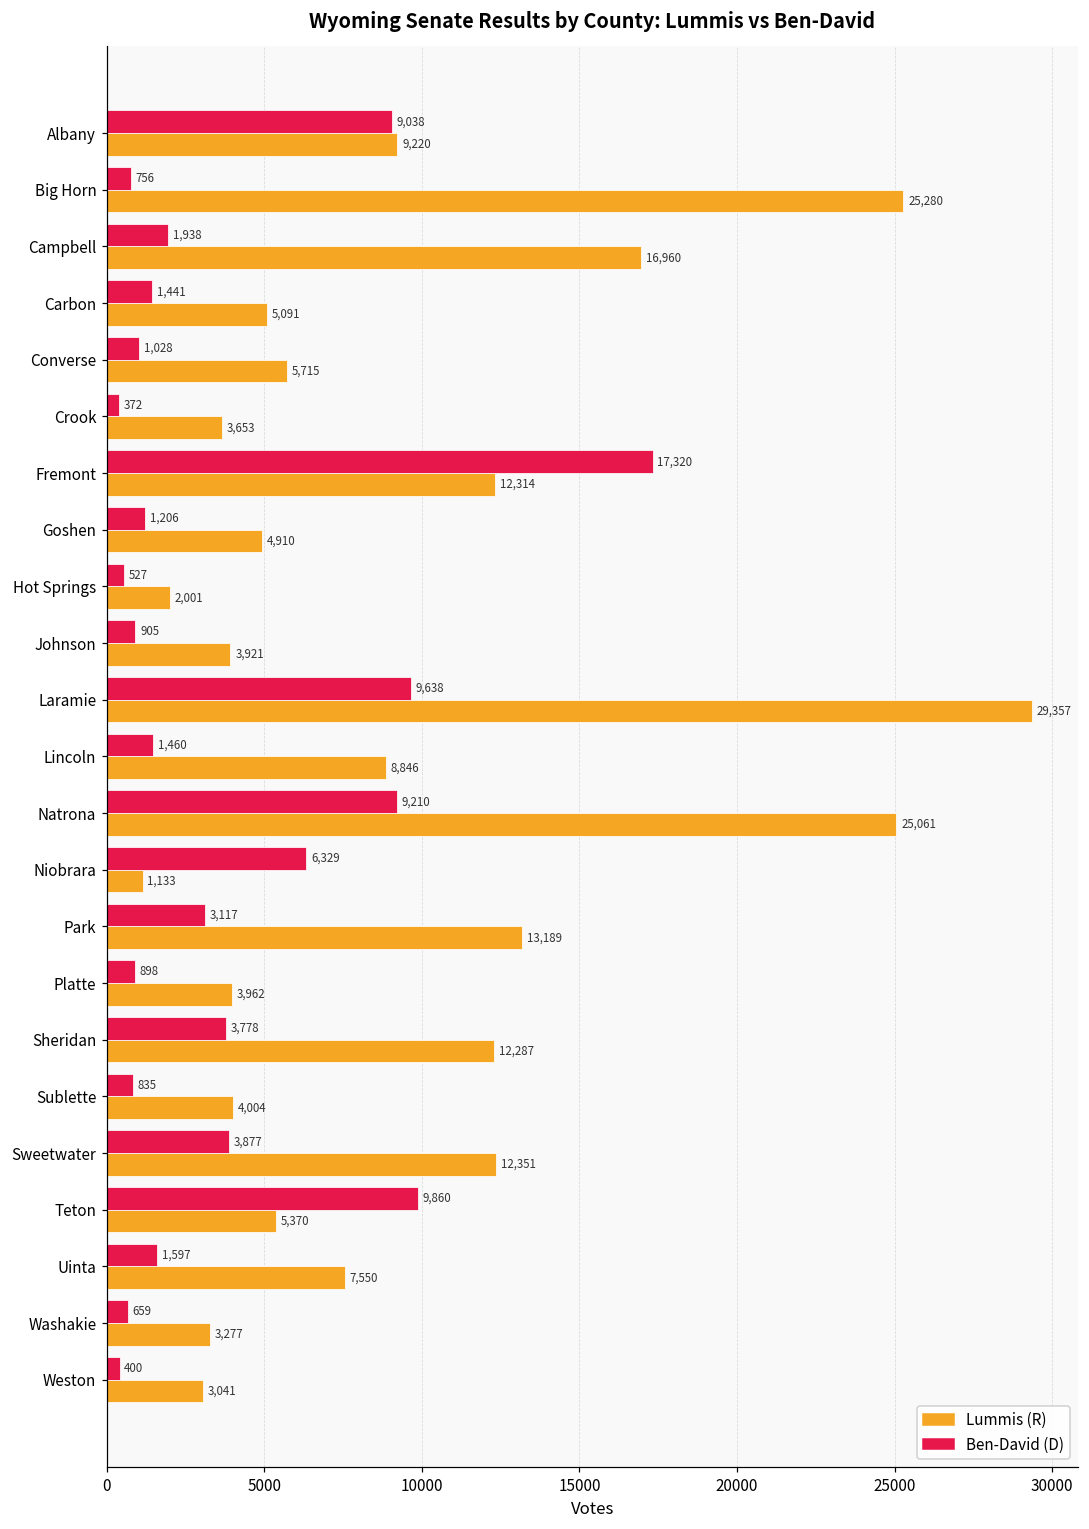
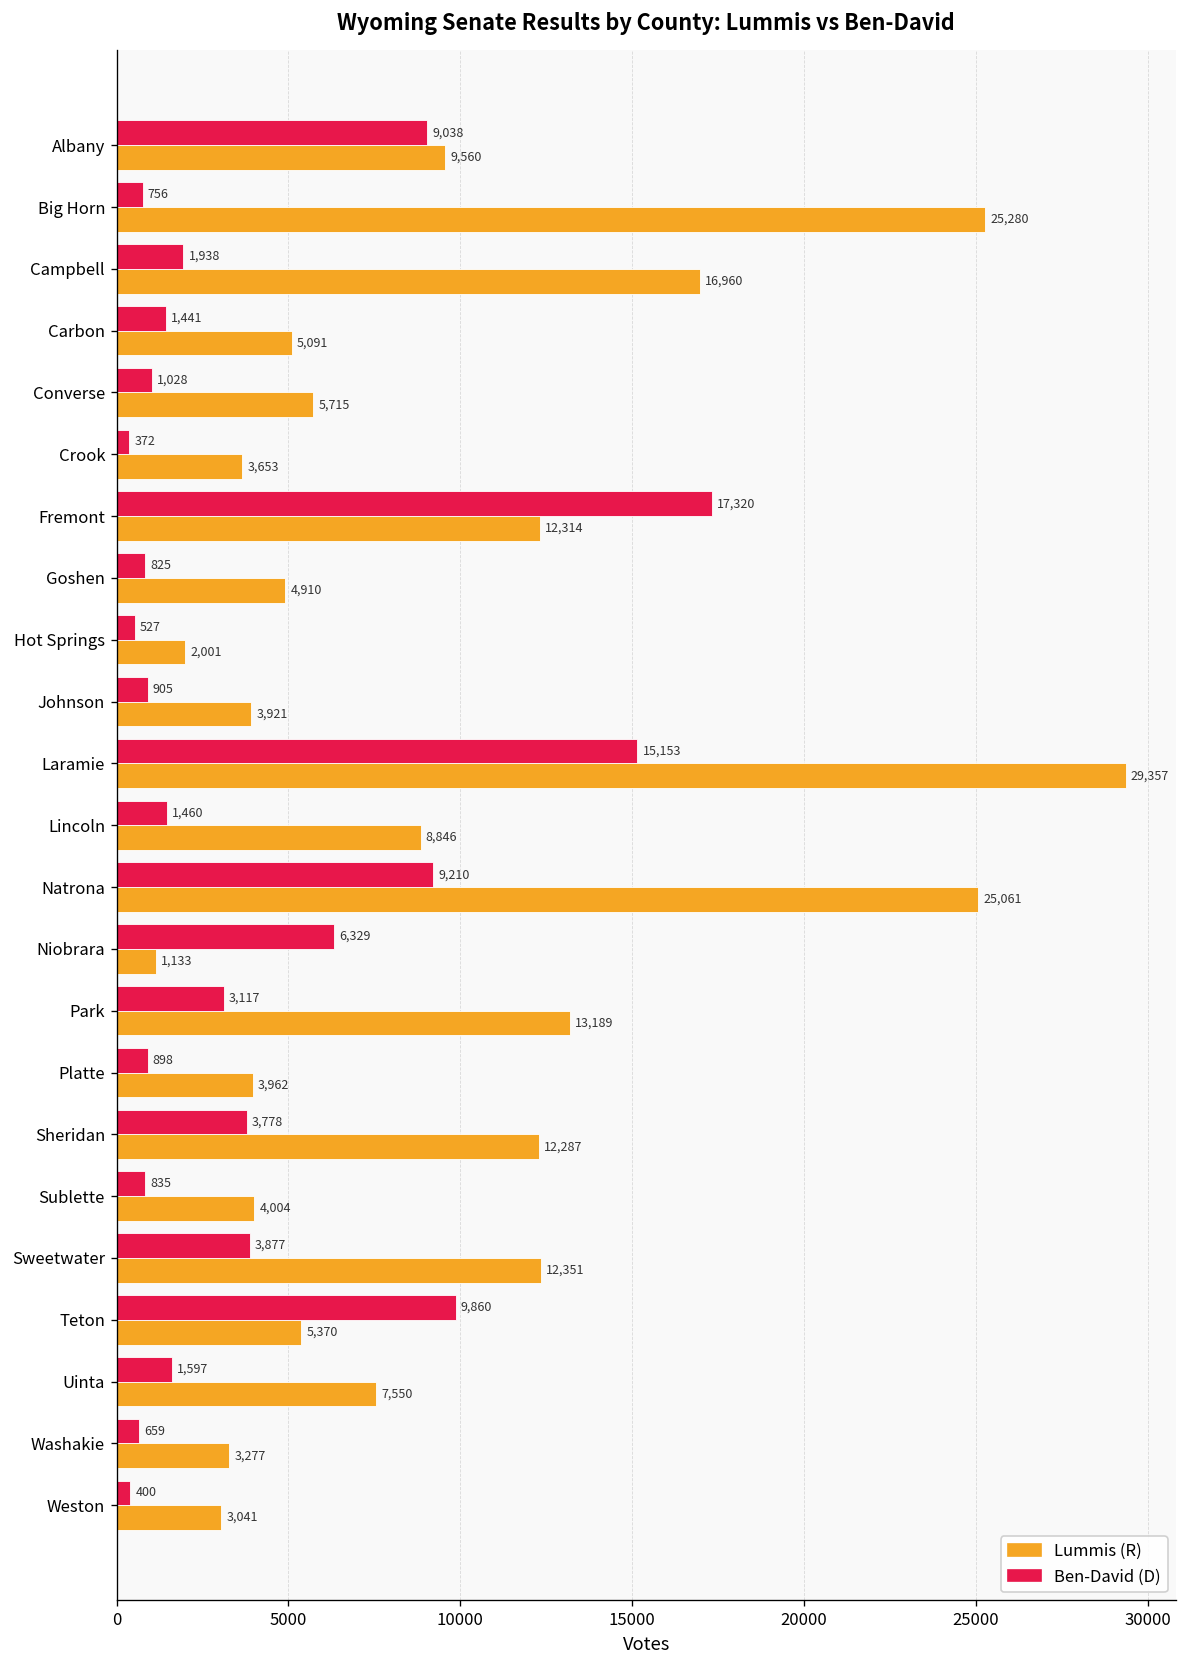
Lummis (R), Albany: 9,220 -> 9,560
Ben-David (D), Goshen: 1,206 -> 825
Ben-David (D), Laramie: 9,638 -> 15,153
